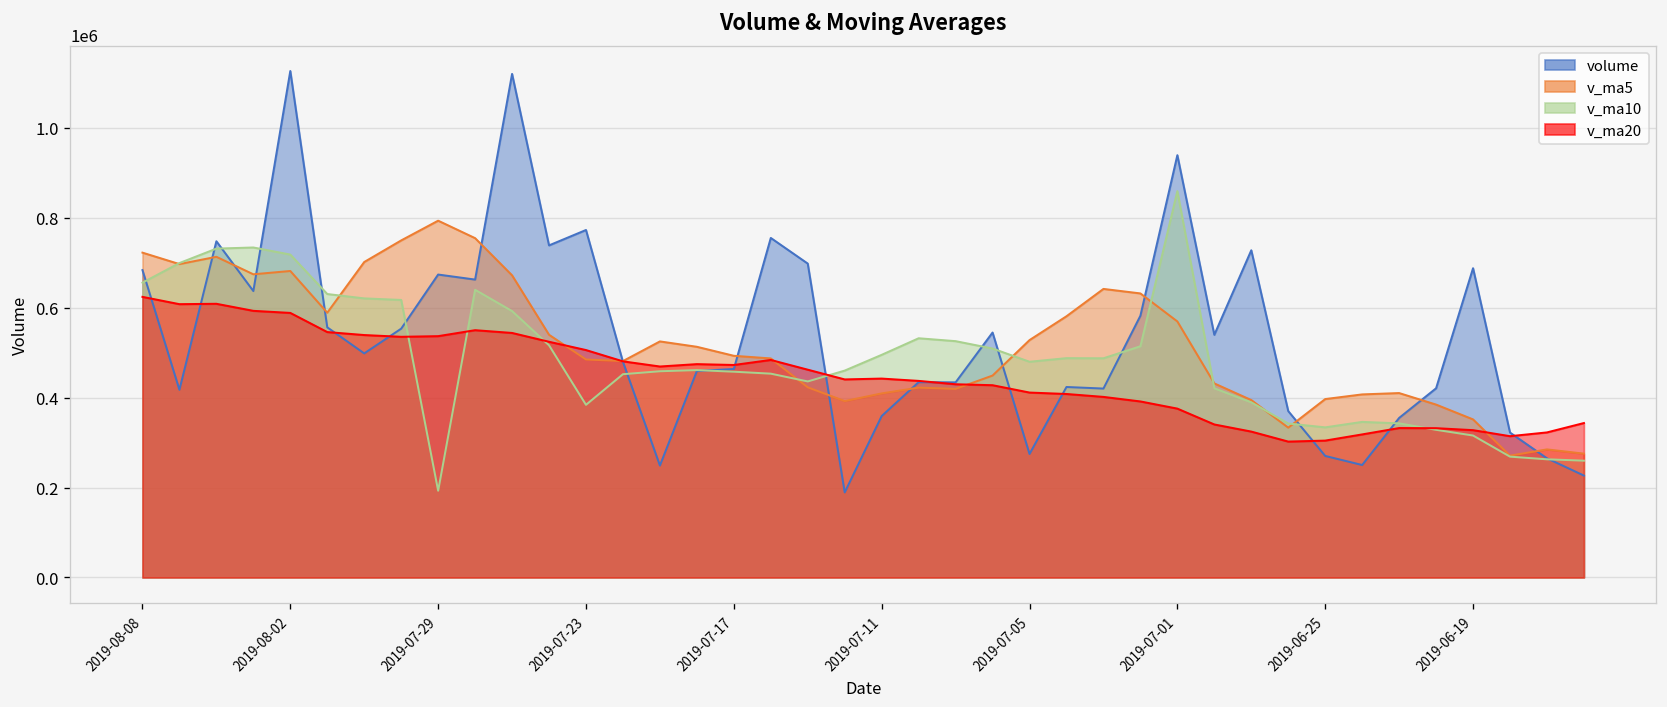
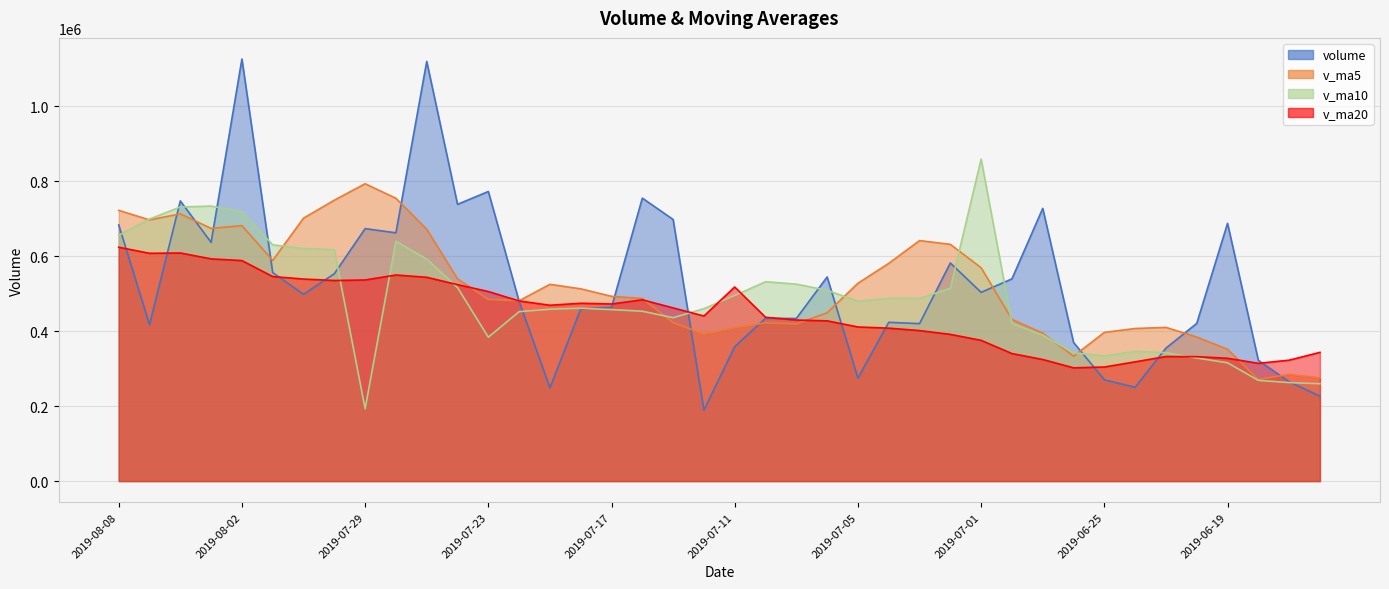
v_ma20, 2019-07-11: 440000 -> 520000
volume, 2019-07-01: 940000 -> 500000
